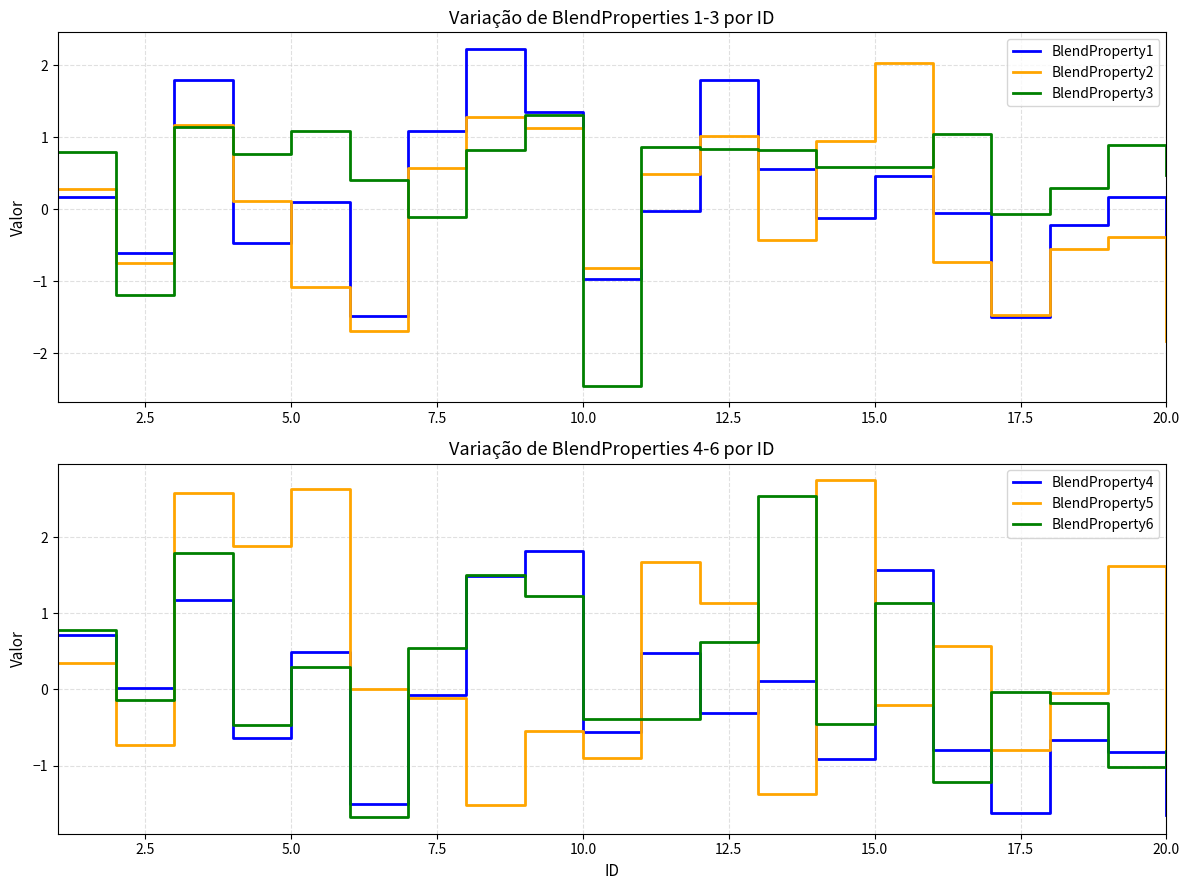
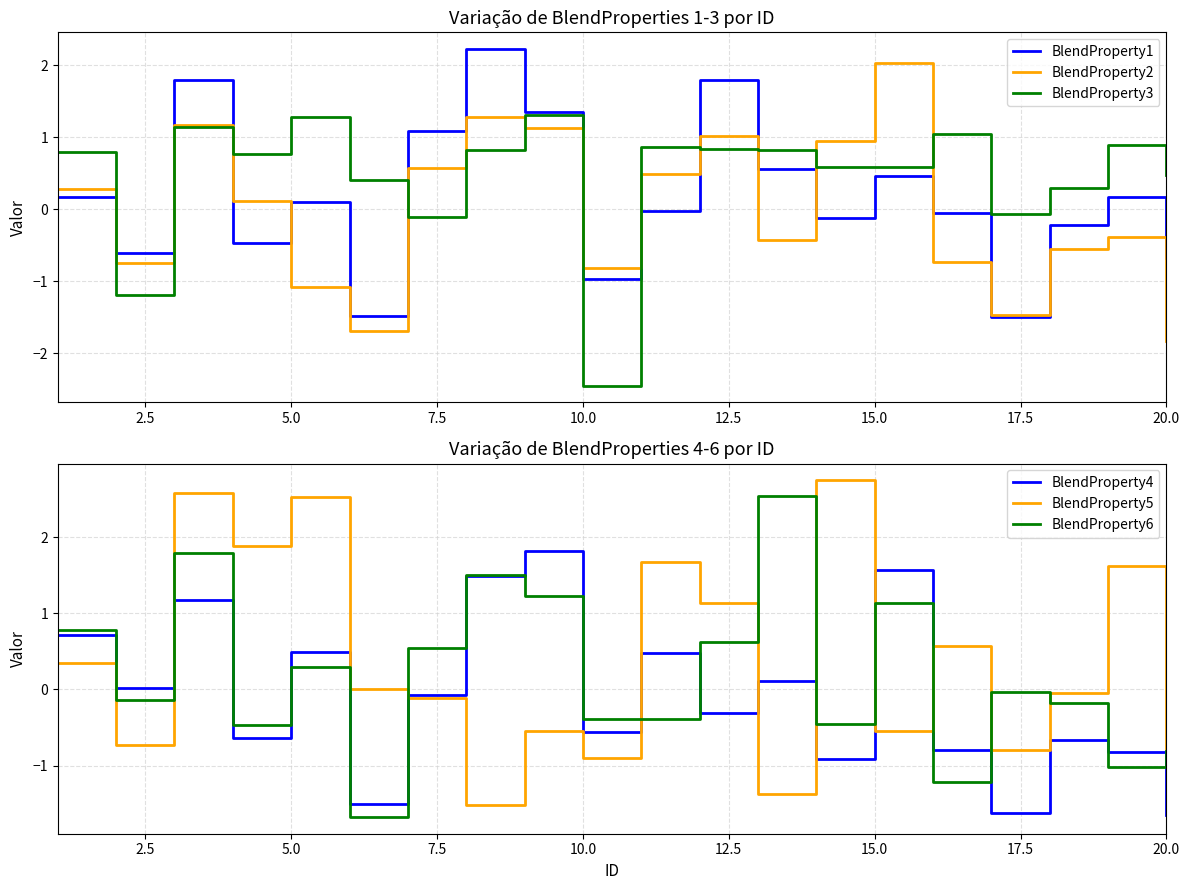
Variação de BlendProperties 1-3 por ID, BlendProperty3, 5.0: 1.1 -> 1.3
Variação de BlendProperties 4-6 por ID, BlendProperty5, 5.0: 2.6 -> 2.5
Variação de BlendProperties 4-6 por ID, BlendProperty5, 15.0: -0.2 -> -0.5
